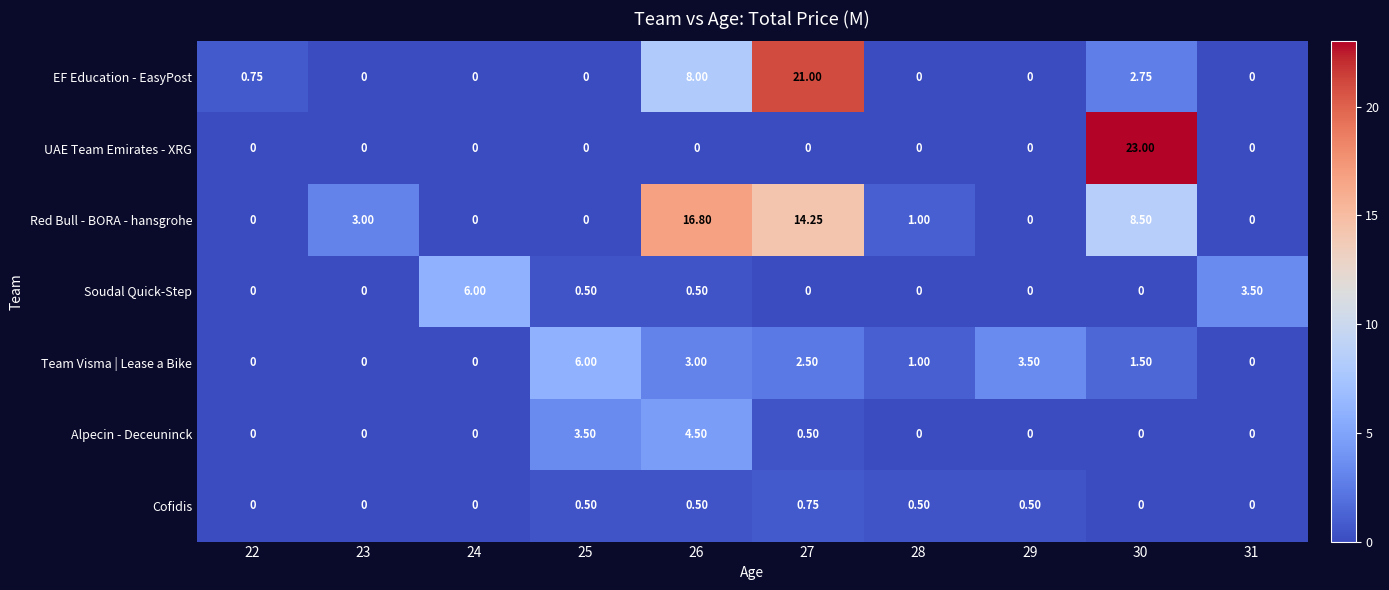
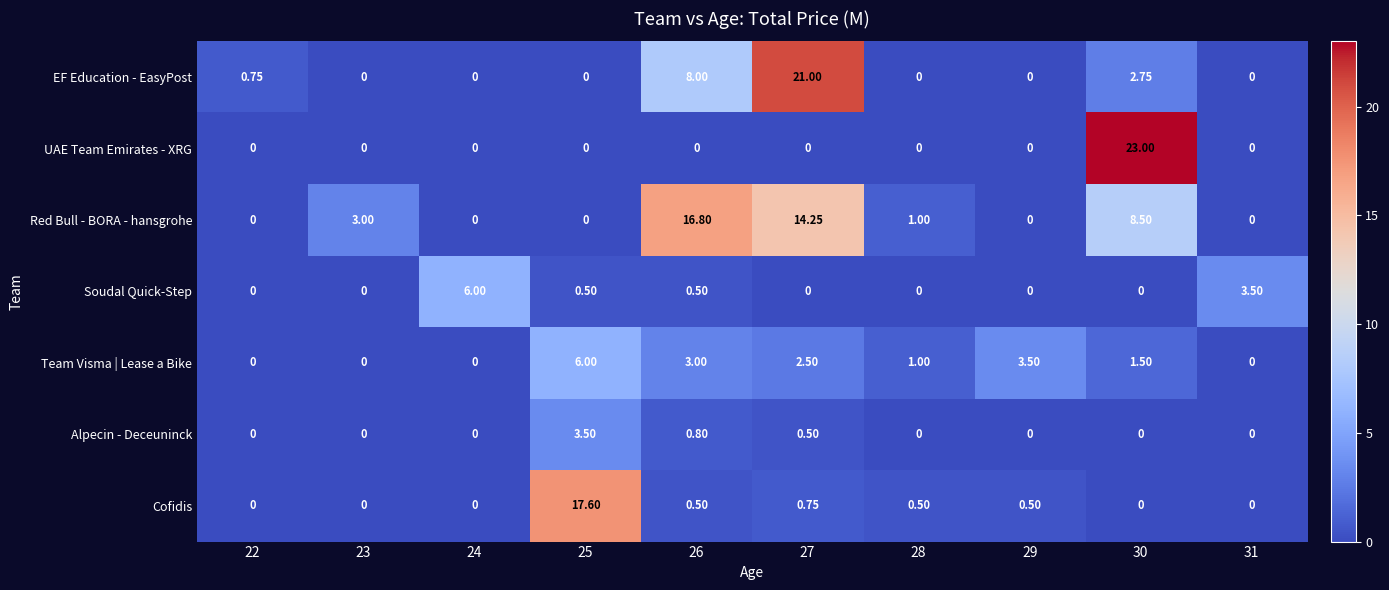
Alpecin - Deceuninck, 26: 4.50 -> 0.80
Cofidis, 25: 0.50 -> 17.60
